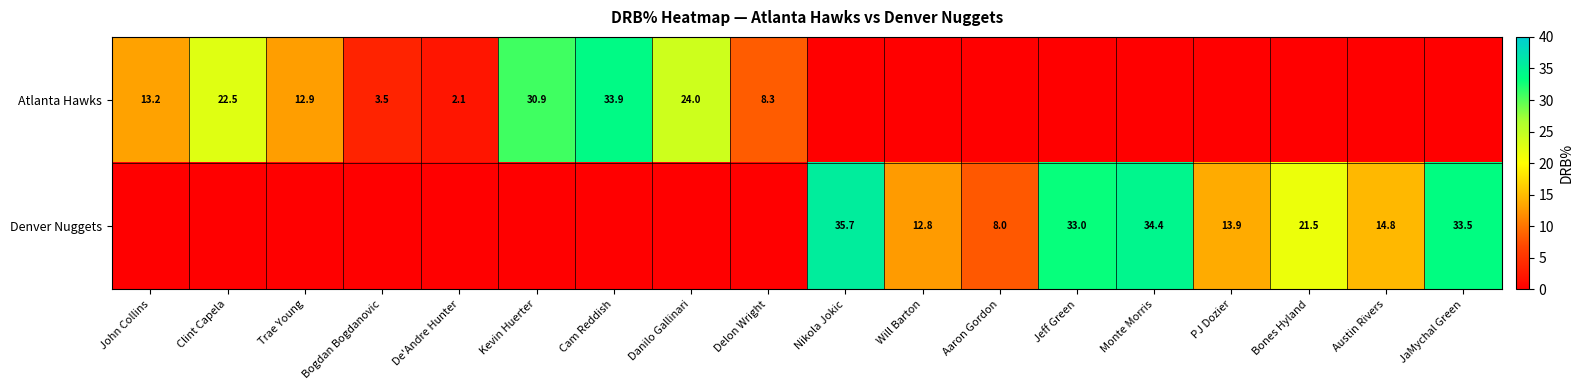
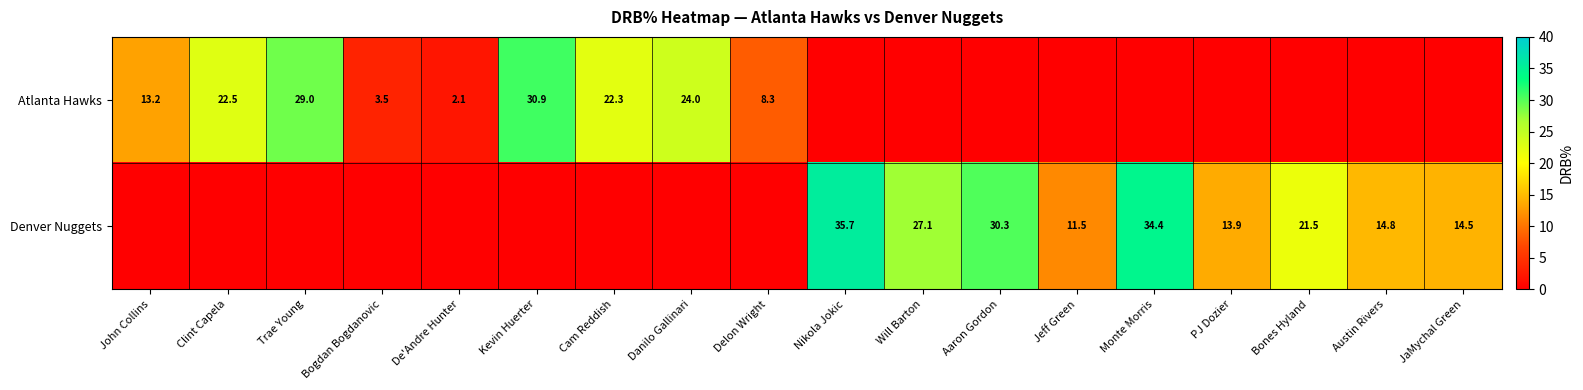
Atlanta Hawks, Trae Young: 12.9 -> 29.0
Atlanta Hawks, Cam Reddish: 33.9 -> 22.3
Denver Nuggets, Will Barton: 12.8 -> 27.1
Denver Nuggets, Aaron Gordon: 8.0 -> 30.3
Denver Nuggets, Jeff Green: 33.0 -> 11.5
Denver Nuggets, JaMychal Green: 33.5 -> 14.5
